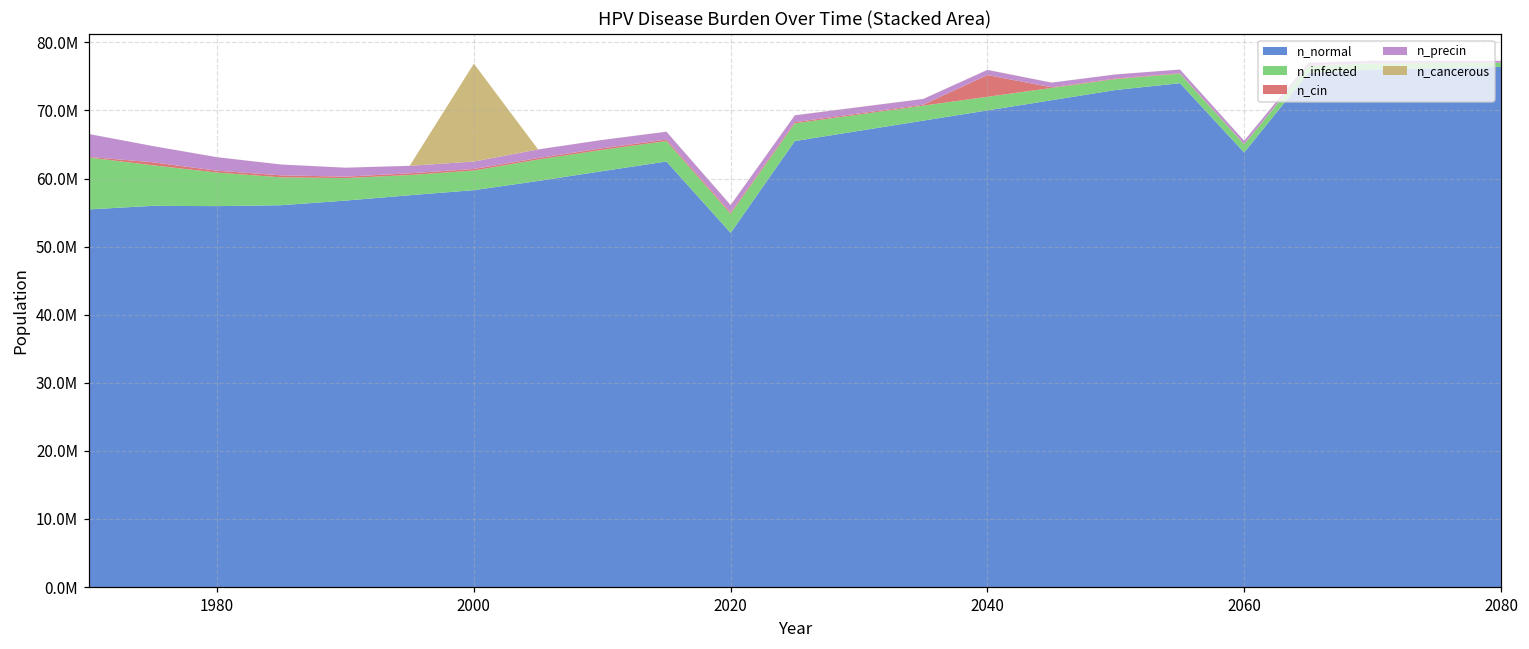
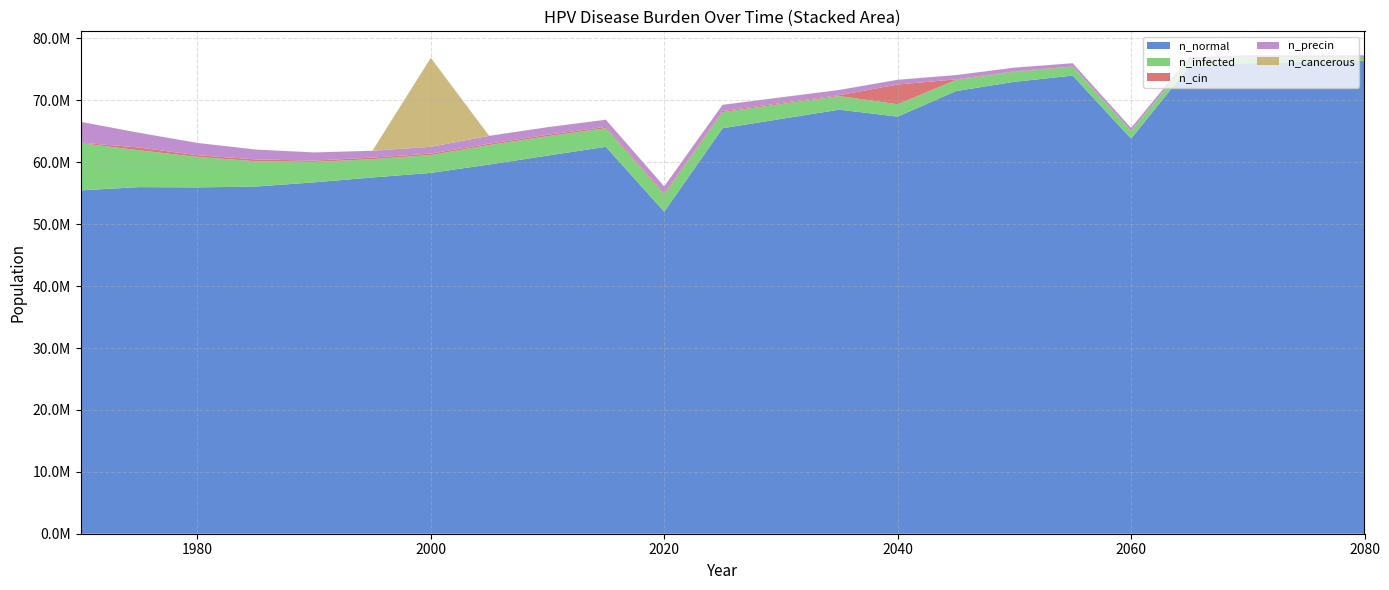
n_normal, 2040: 70000000 -> 67000000
